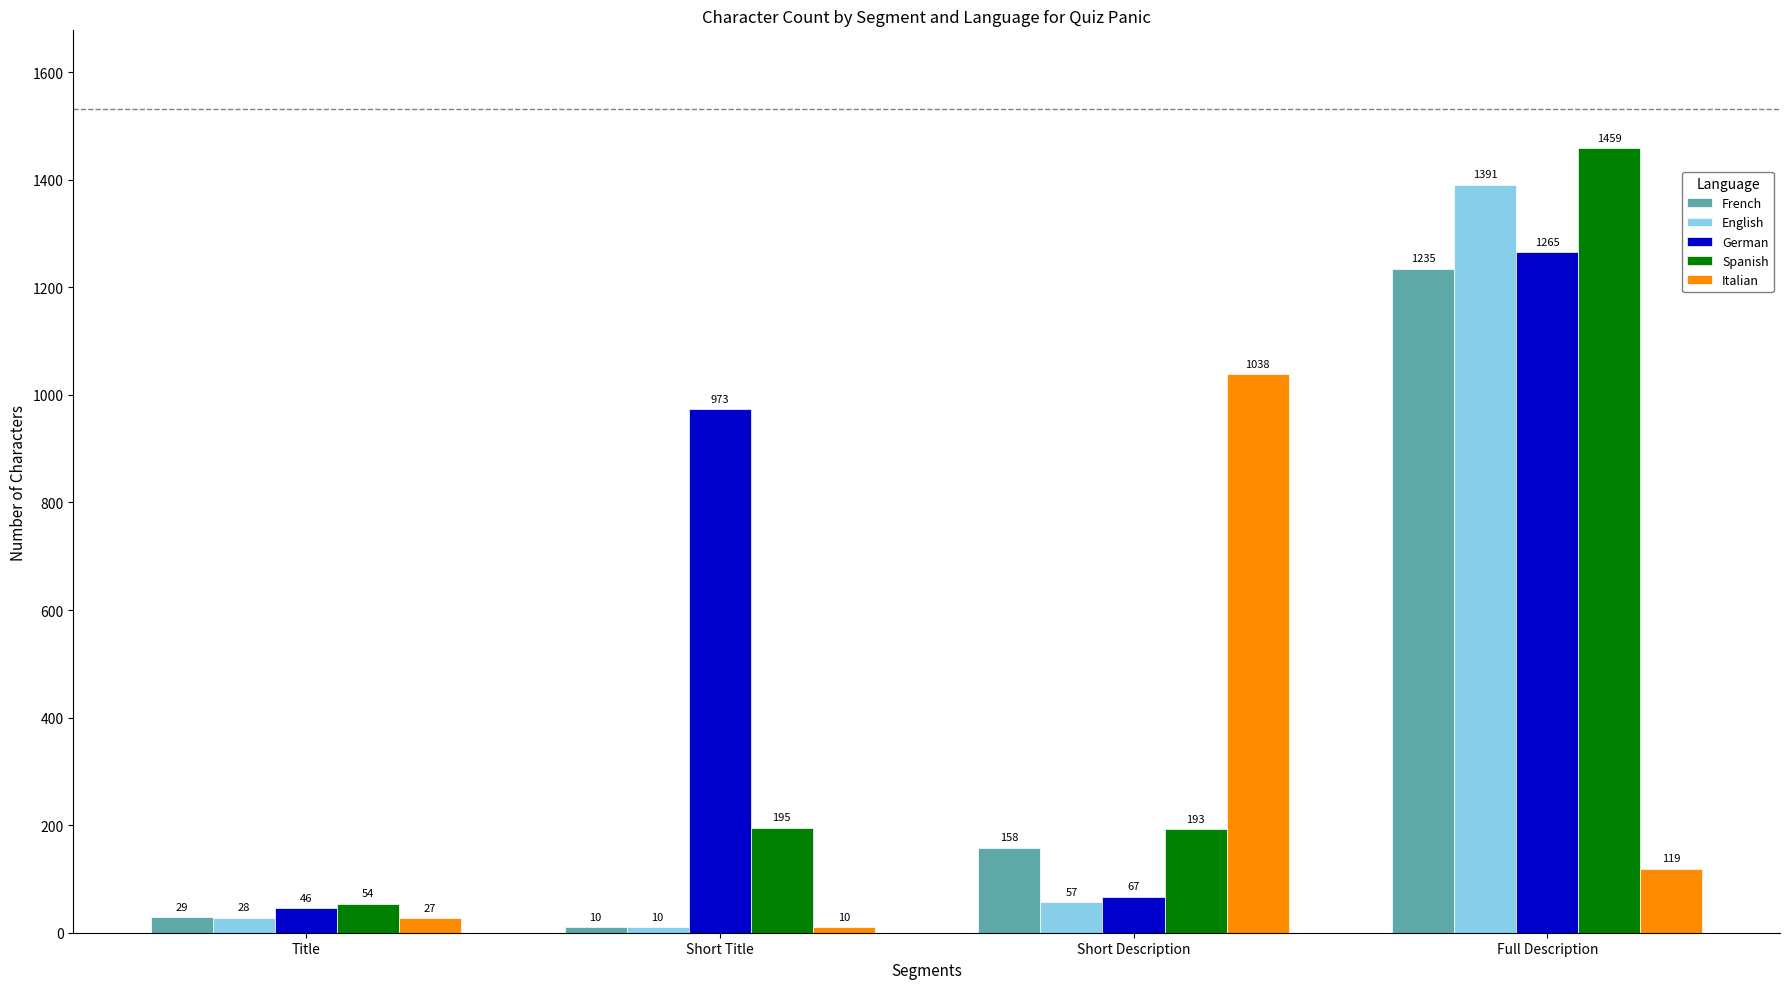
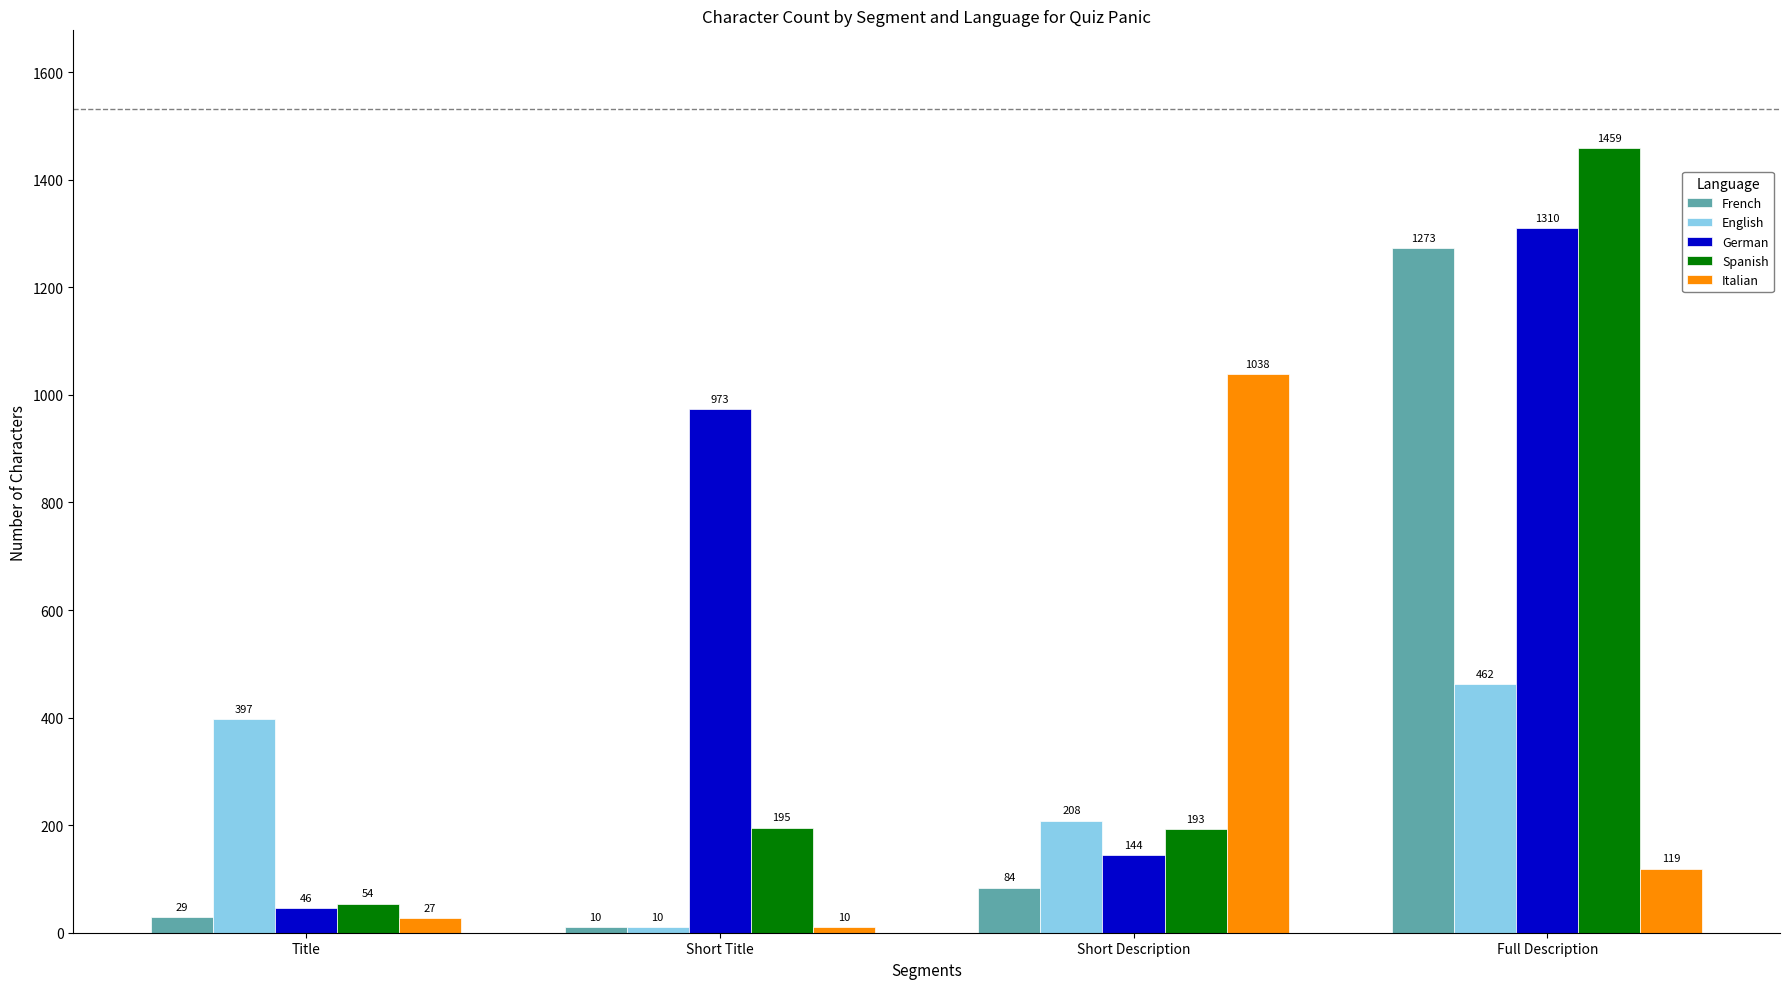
English, Title: 28 -> 397
French, Short Description: 158 -> 84
English, Short Description: 57 -> 208
German, Short Description: 67 -> 144
French, Full Description: 1235 -> 1273
English, Full Description: 1391 -> 462
German, Full Description: 1265 -> 1310
